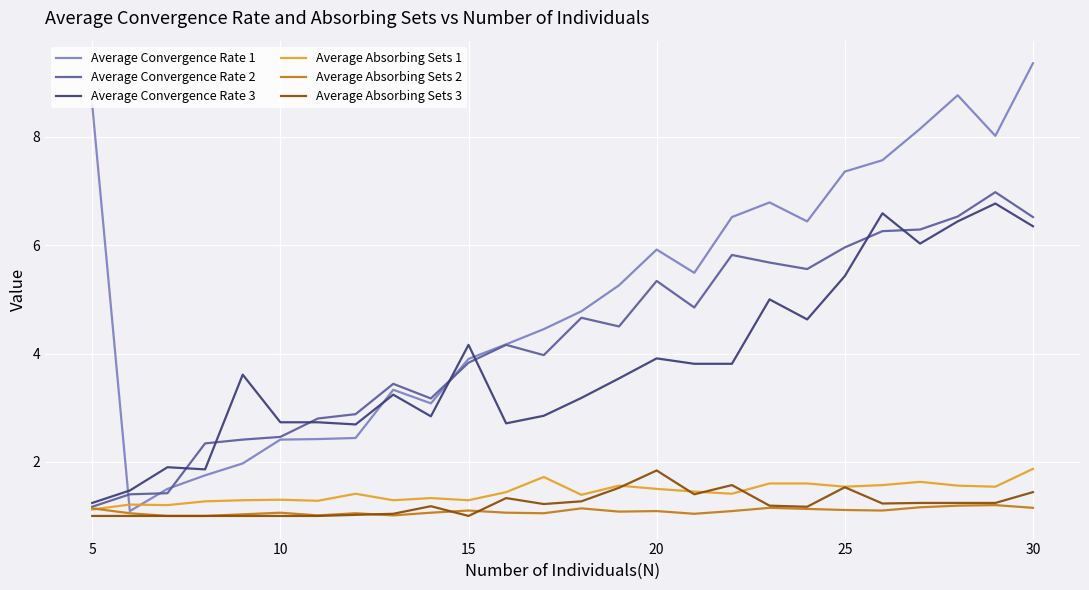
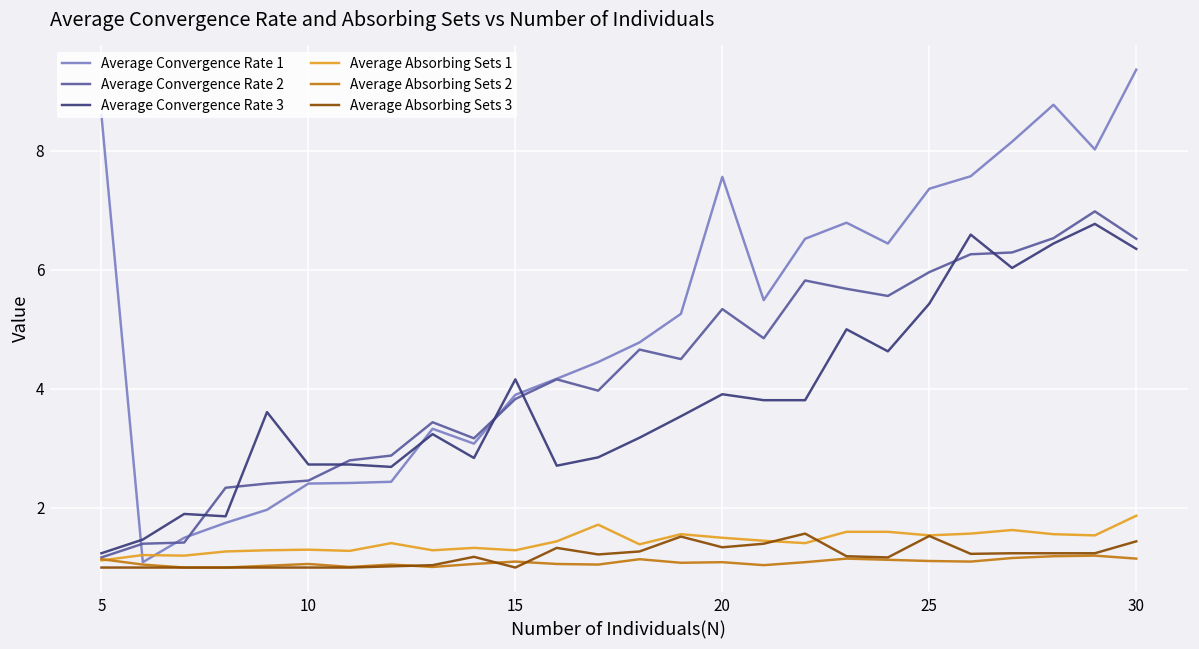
Average Convergence Rate 1, 20: 5.9 -> 7.6
Average Absorbing Sets 3, 20: 1.8 -> 1.3
